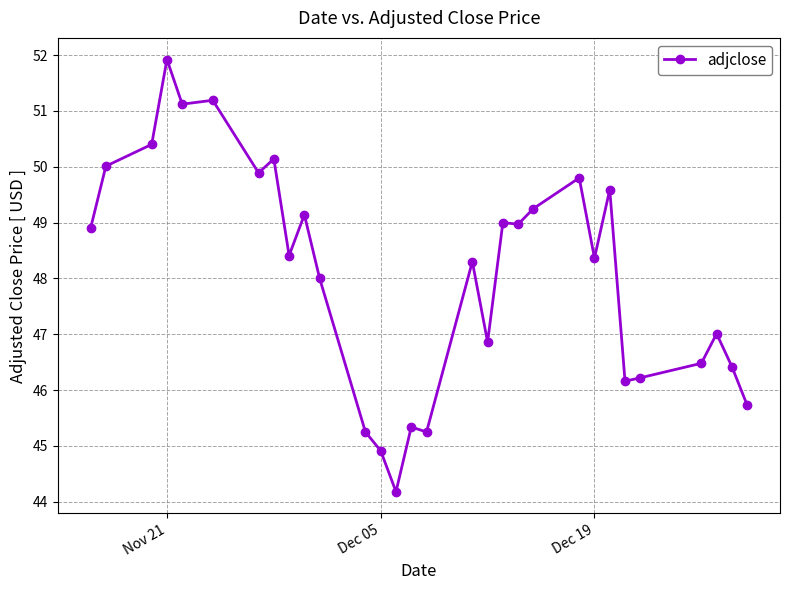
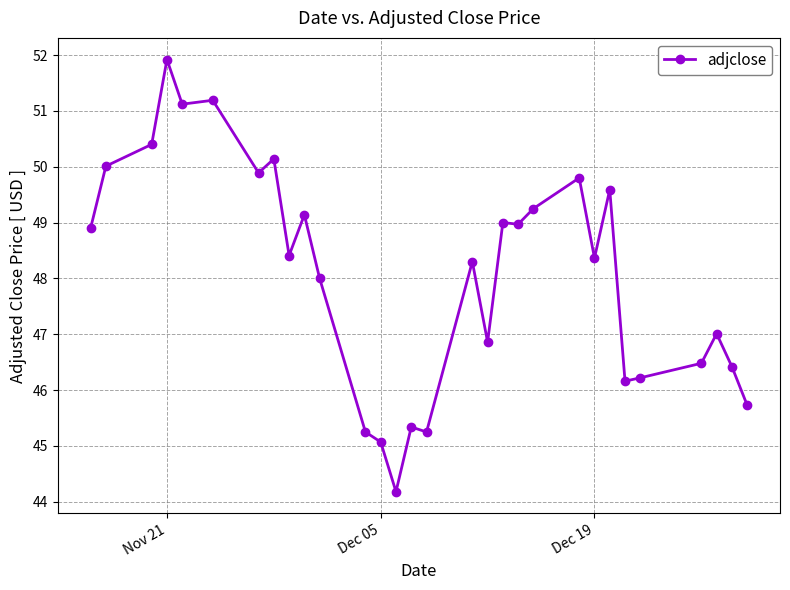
Dec 05: 44.9 -> 45.1
